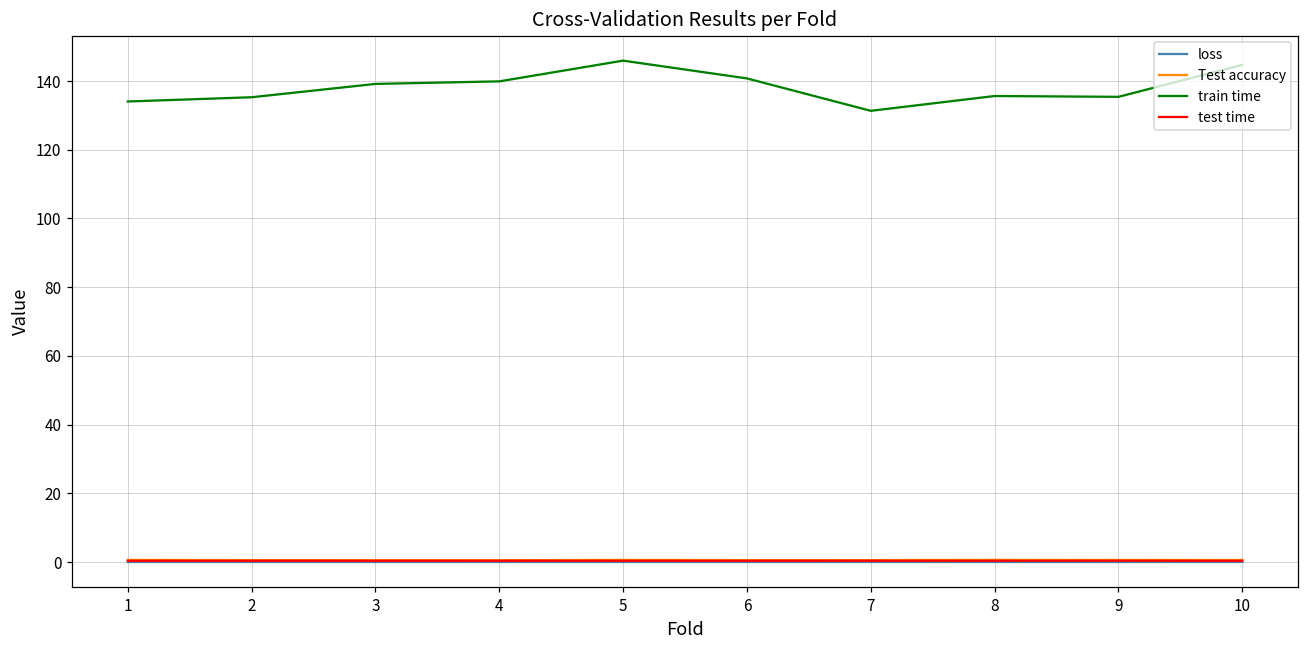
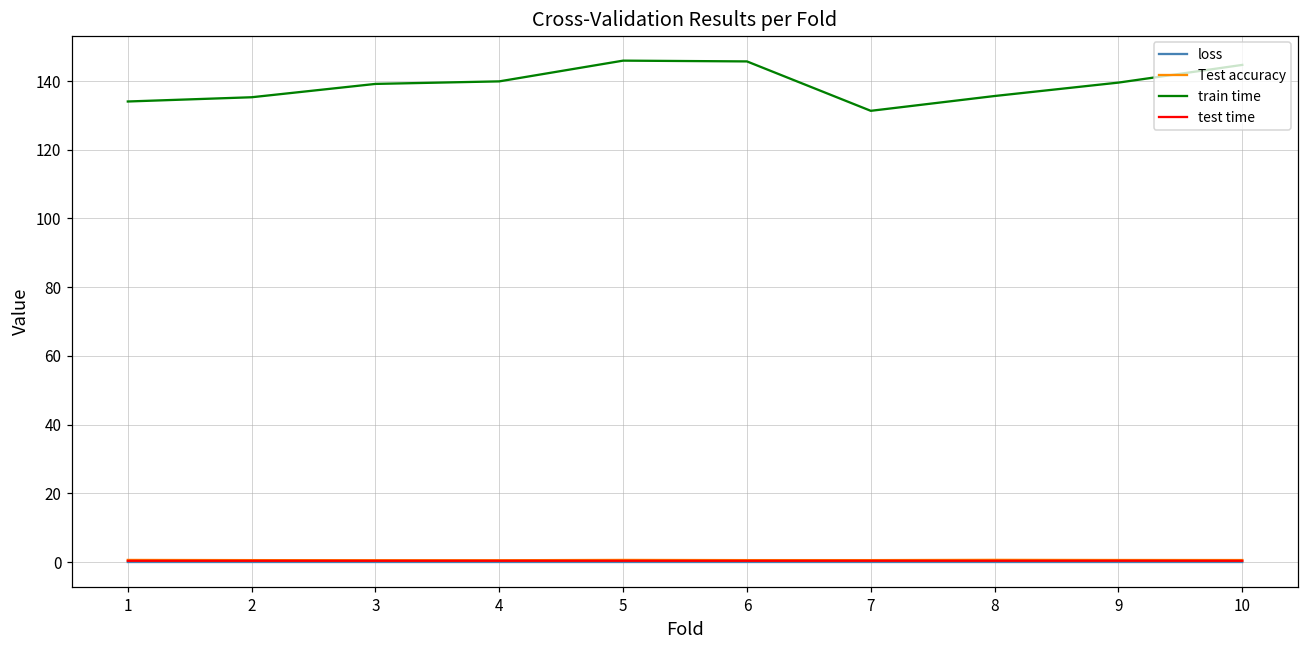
train time, 6: 141 -> 146
train time, 9: 135 -> 140
